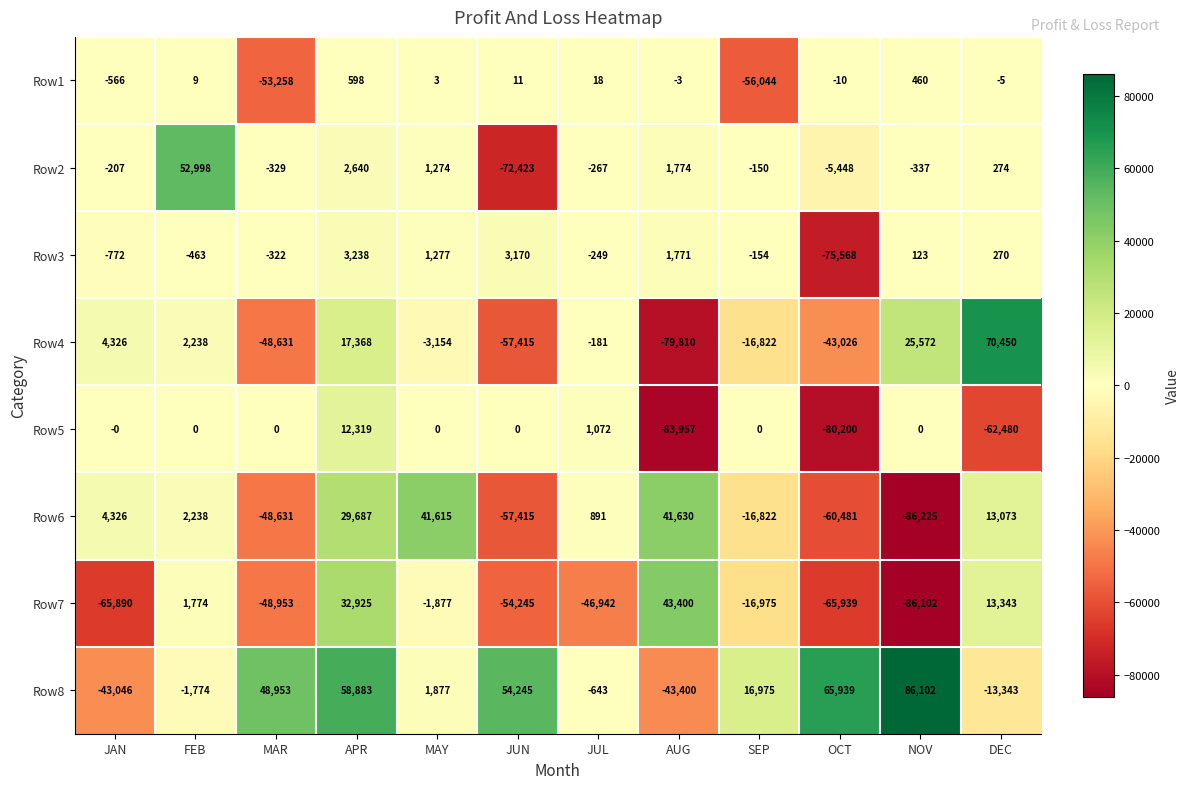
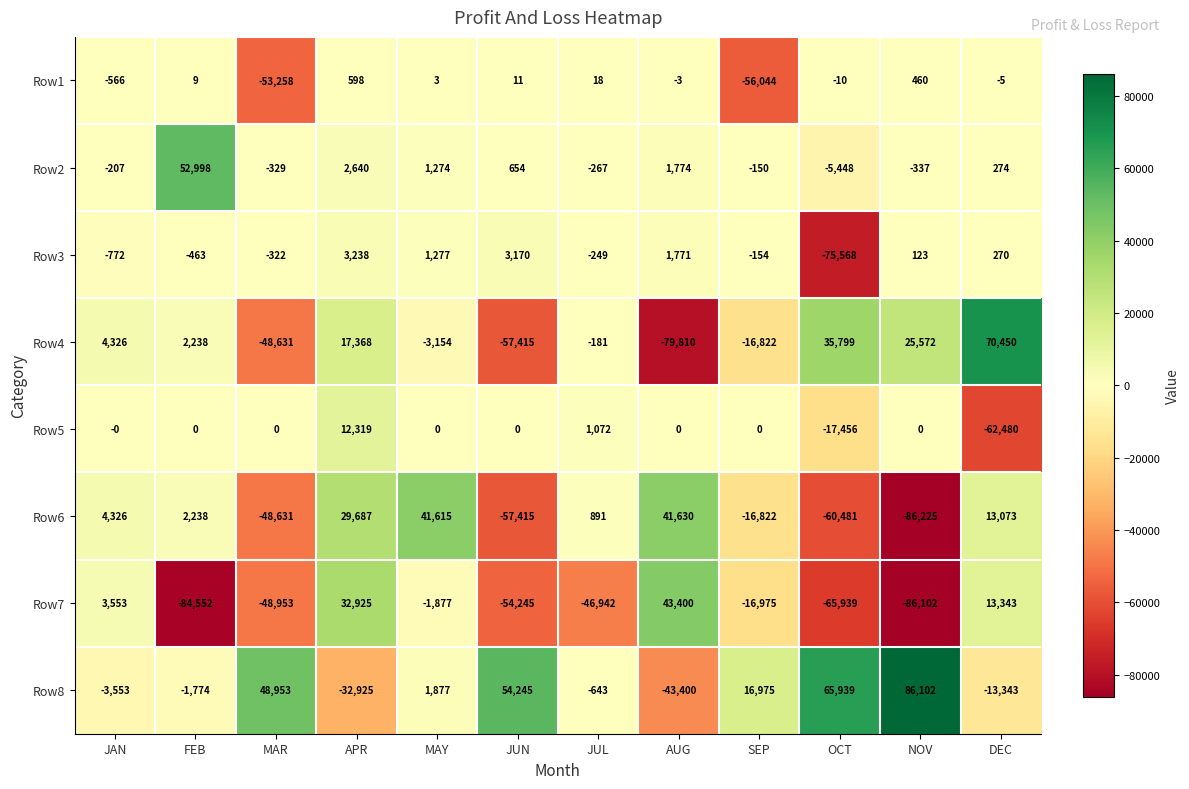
Row2, JUN: -72,423 -> 654
Row4, OCT: -43,026 -> 35,799
Row5, AUG: -83,957 -> 0
Row5, OCT: -80,200 -> -17,456
Row7, JAN: -65,890 -> 3,553
Row7, FEB: 1,774 -> -84,552
Row8, JAN: -43,046 -> -3,553
Row8, APR: 58,883 -> -32,925
